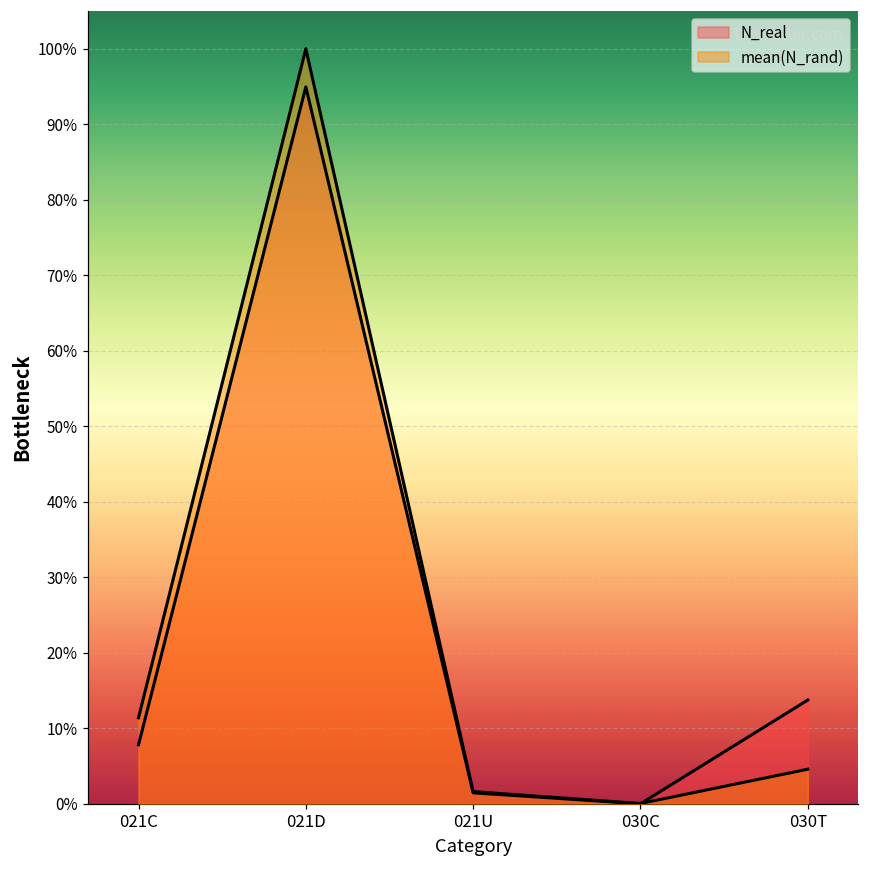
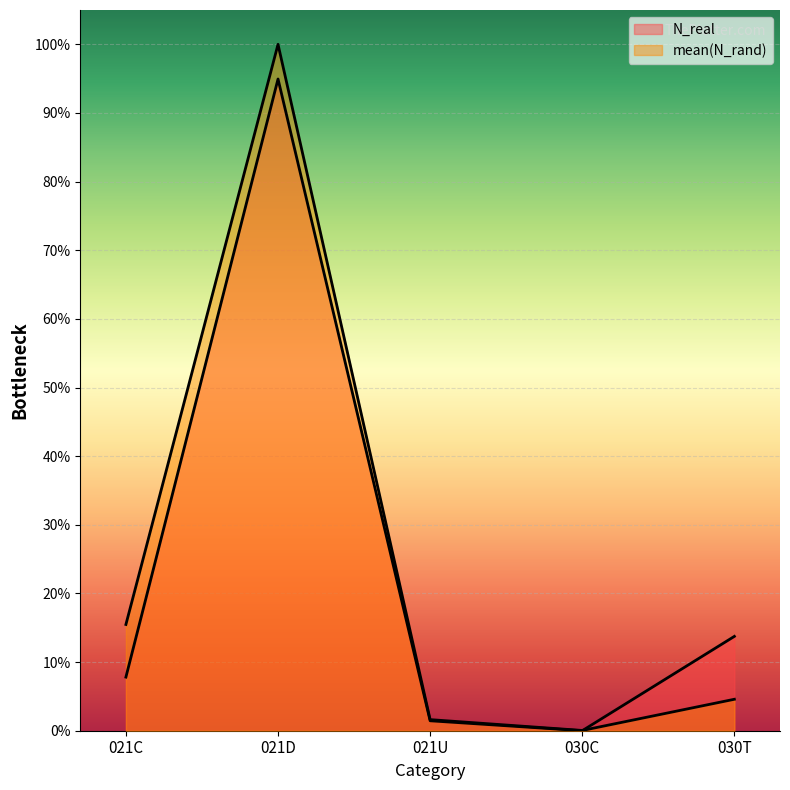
mean(N_rand), 021C: 11% -> 15%
